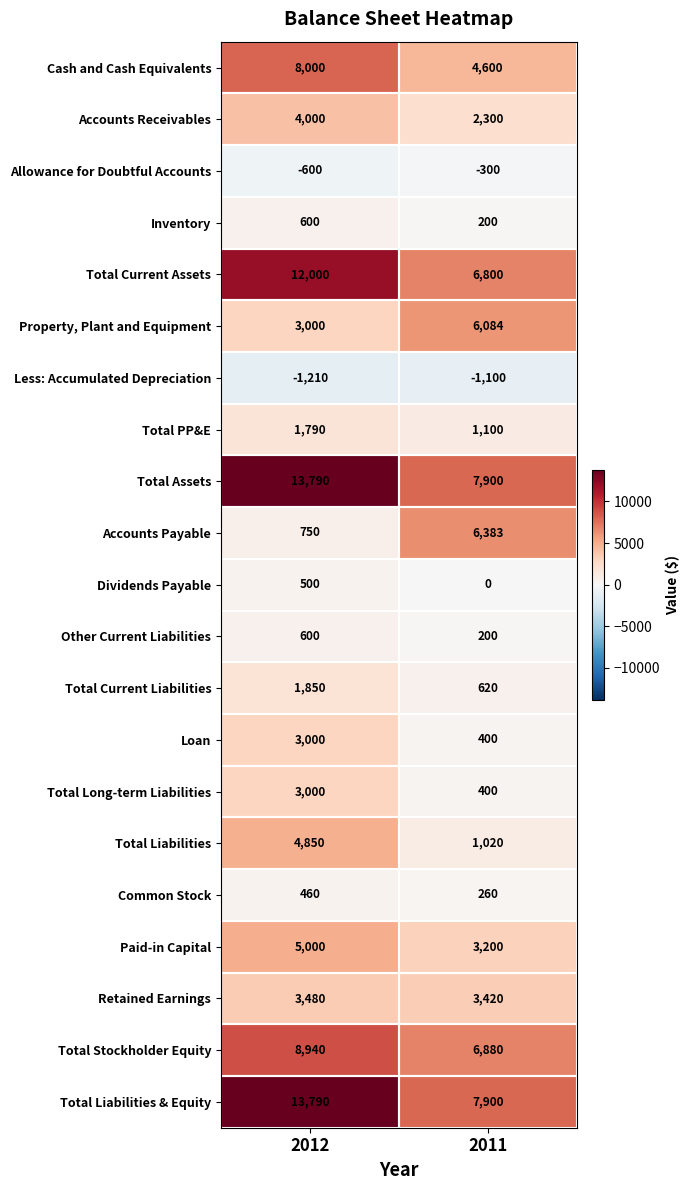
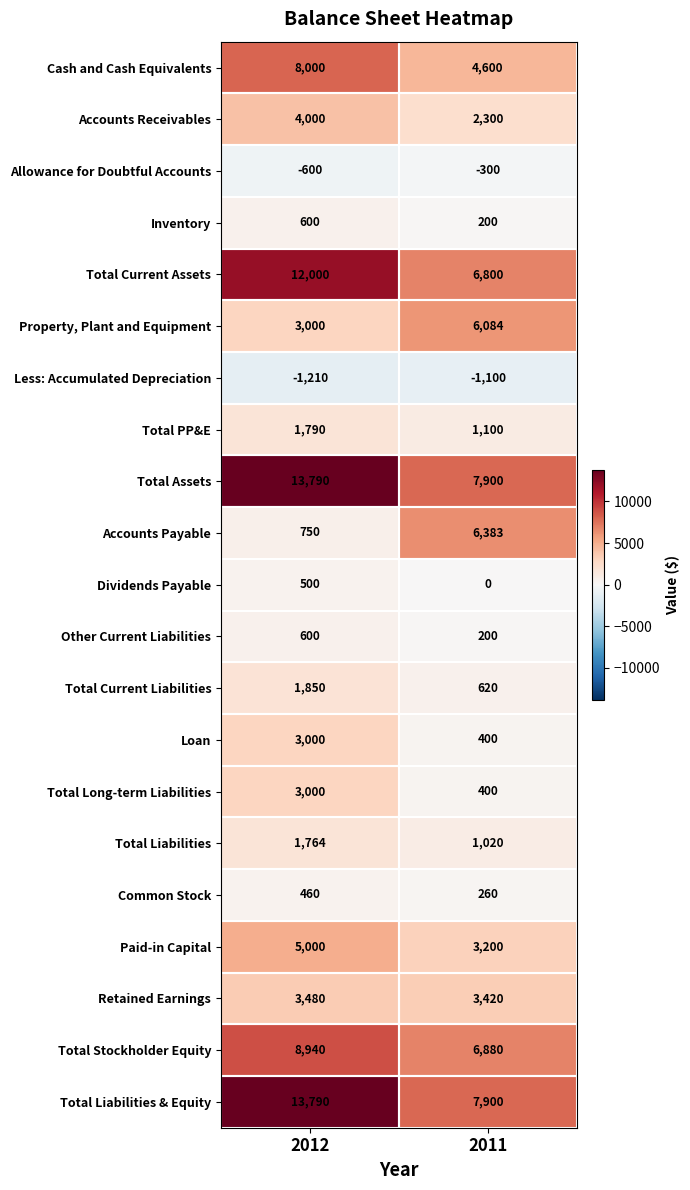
Total Liabilities, 2012: 4,850 -> 1,764
